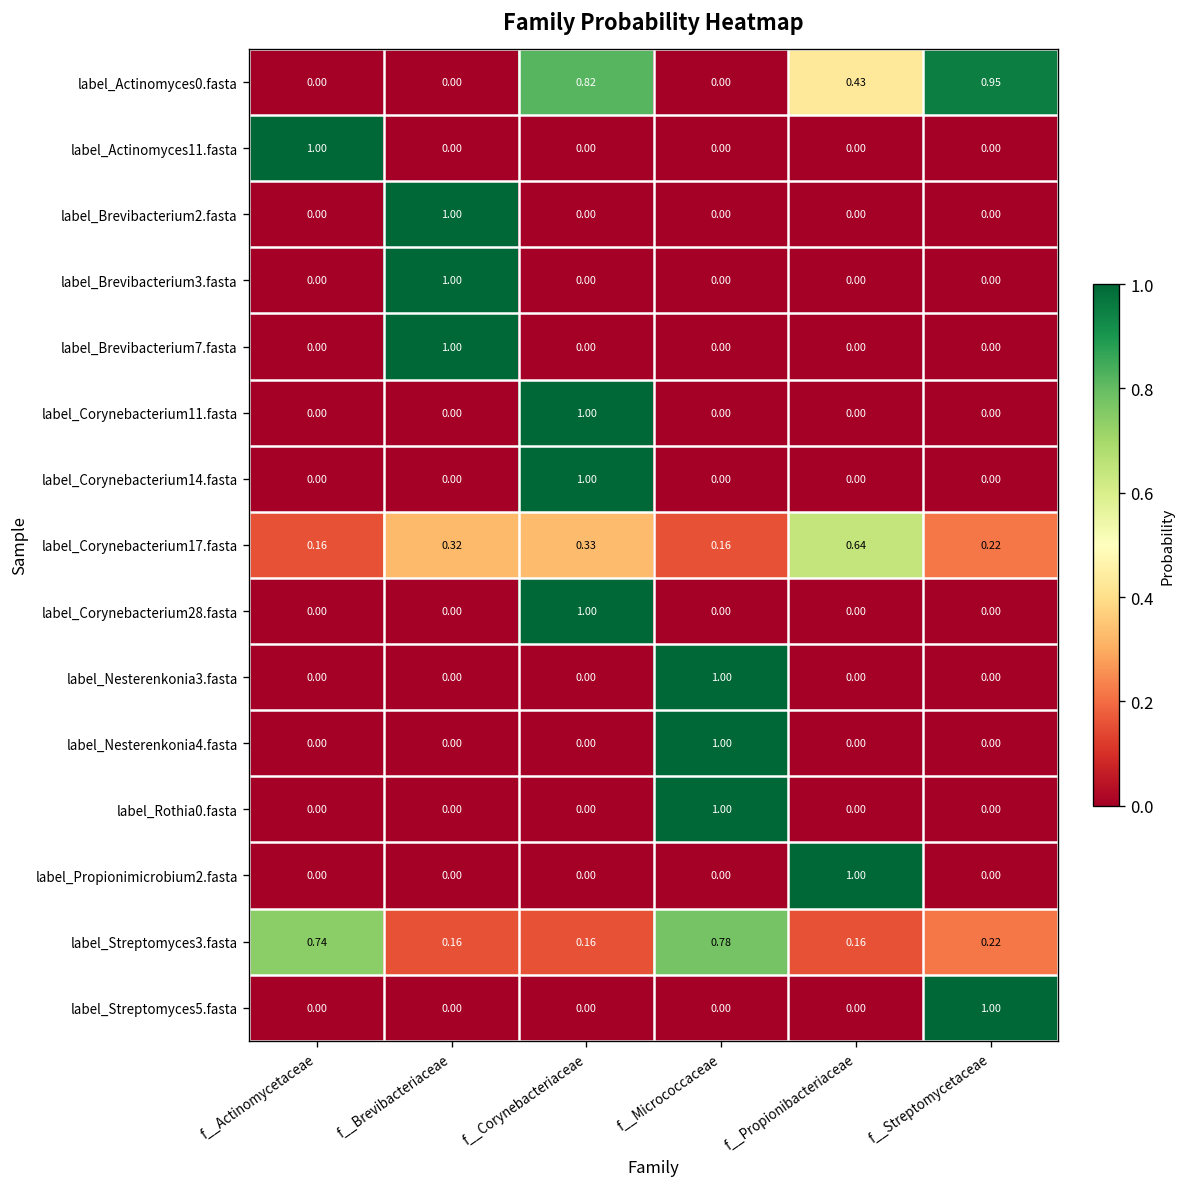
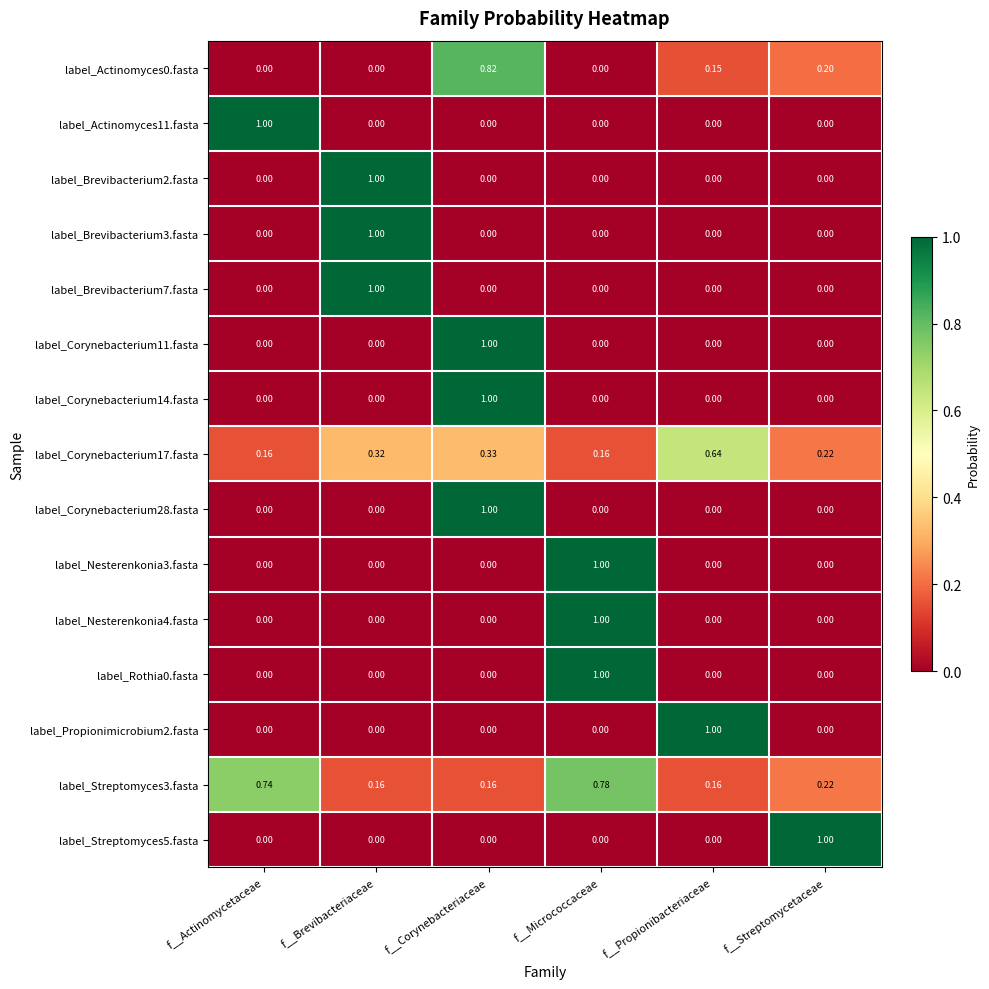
label_Actinomyces0.fasta, f__Propionibacteriaceae: 0.43 -> 0.15
label_Actinomyces0.fasta, f__Streptomycetaceae: 0.95 -> 0.20
